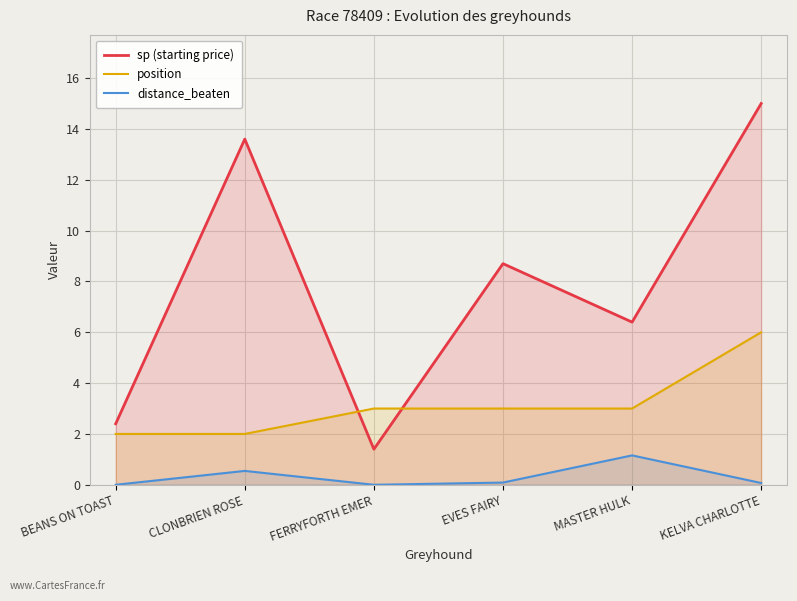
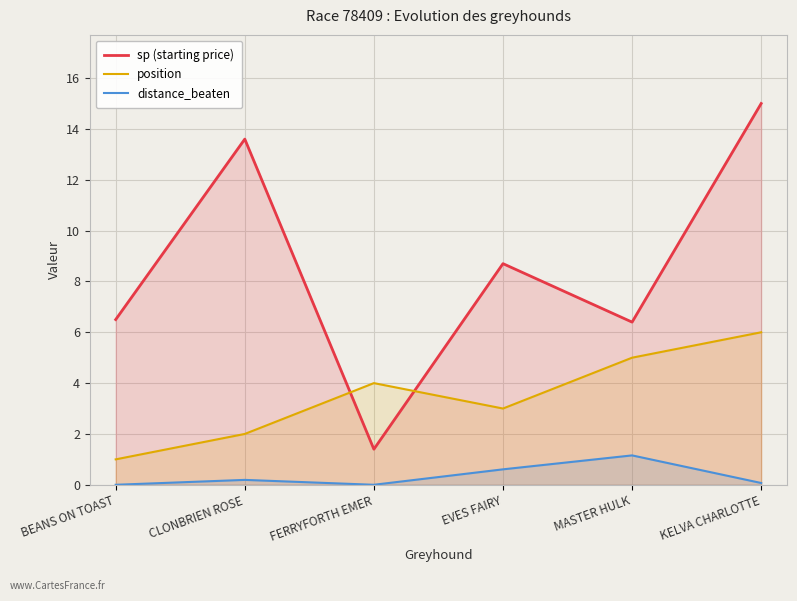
sp (starting price), BEANS ON TOAST: 2.4 -> 6.5
position, BEANS ON TOAST: 2 -> 1
distance_beaten, CLONBRIEN ROSE: 0.5 -> 0.2
position, FERRYFORTH EMER: 3 -> 4
distance_beaten, EVES FAIRY: 0.1 -> 0.6
position, MASTER HULK: 3 -> 5
